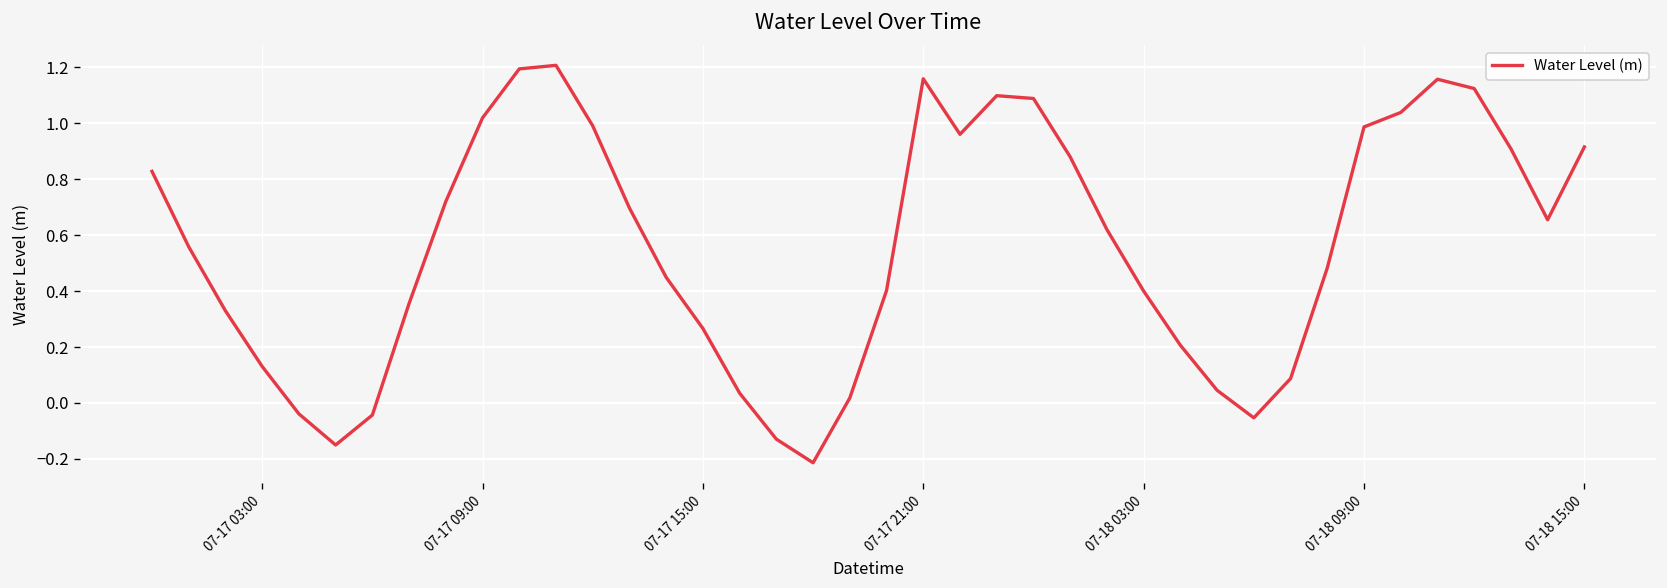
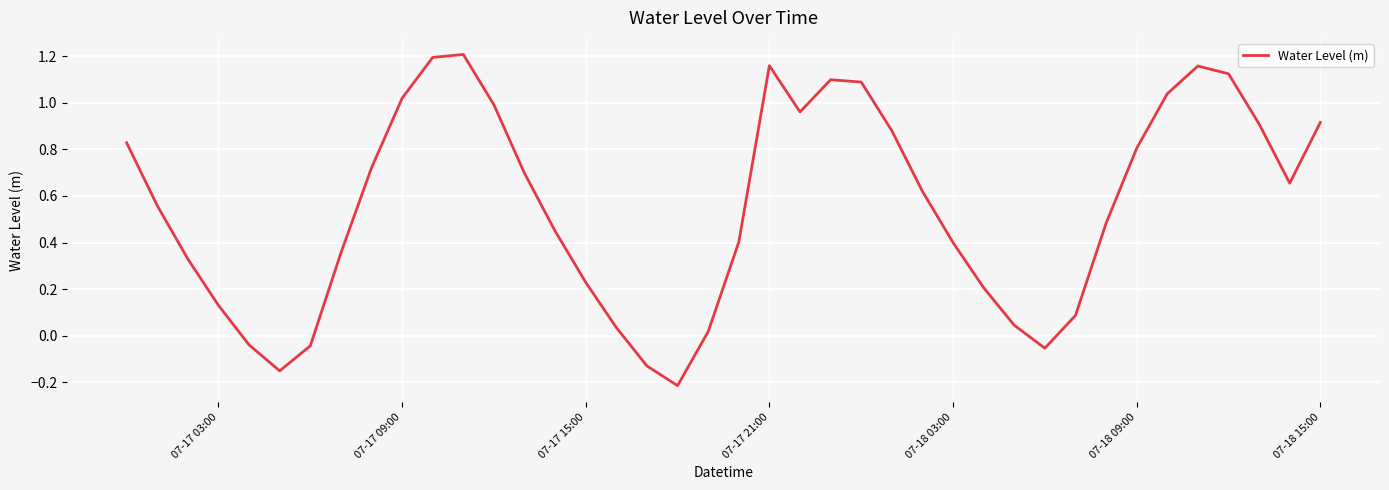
07-17 15:00: 0.27 -> 0.23
07-18 09:00: 0.99 -> 0.80
